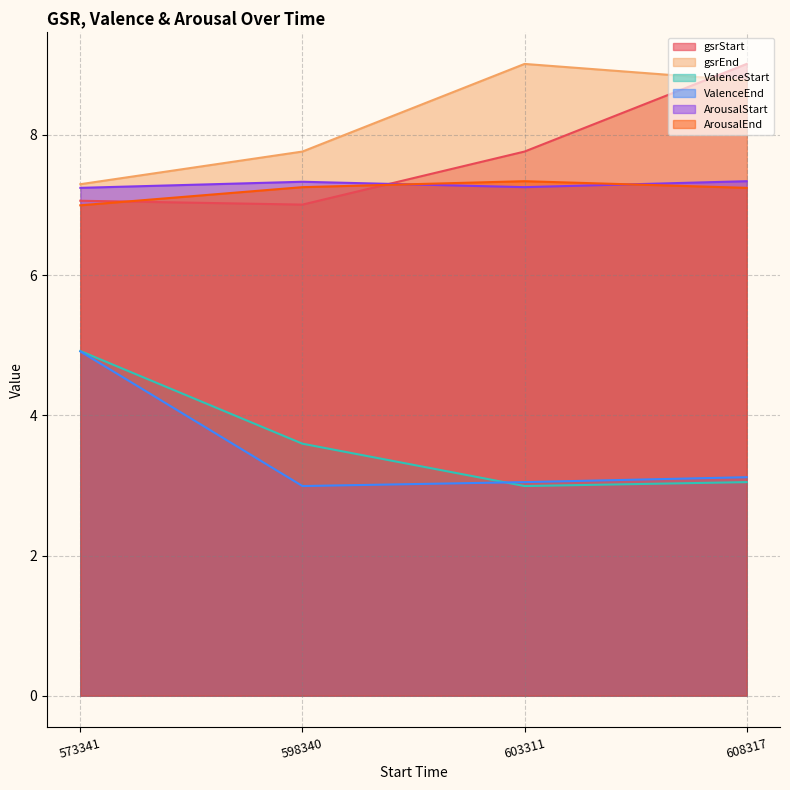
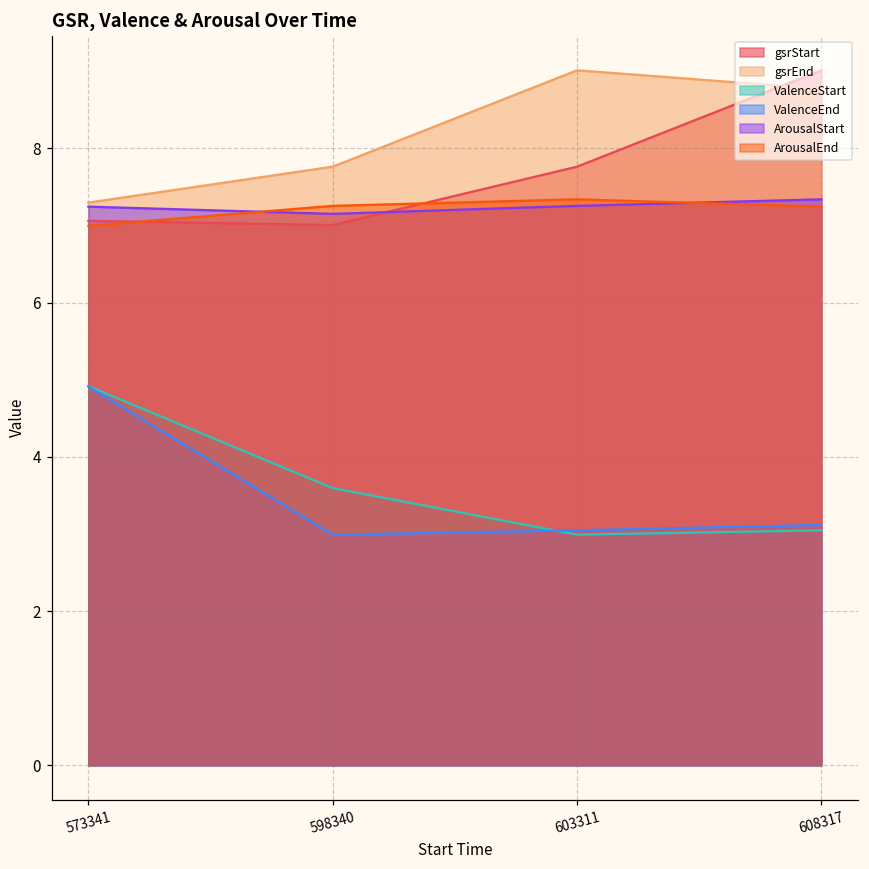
ArousalStart, 598340: 7.3 -> 7.2
